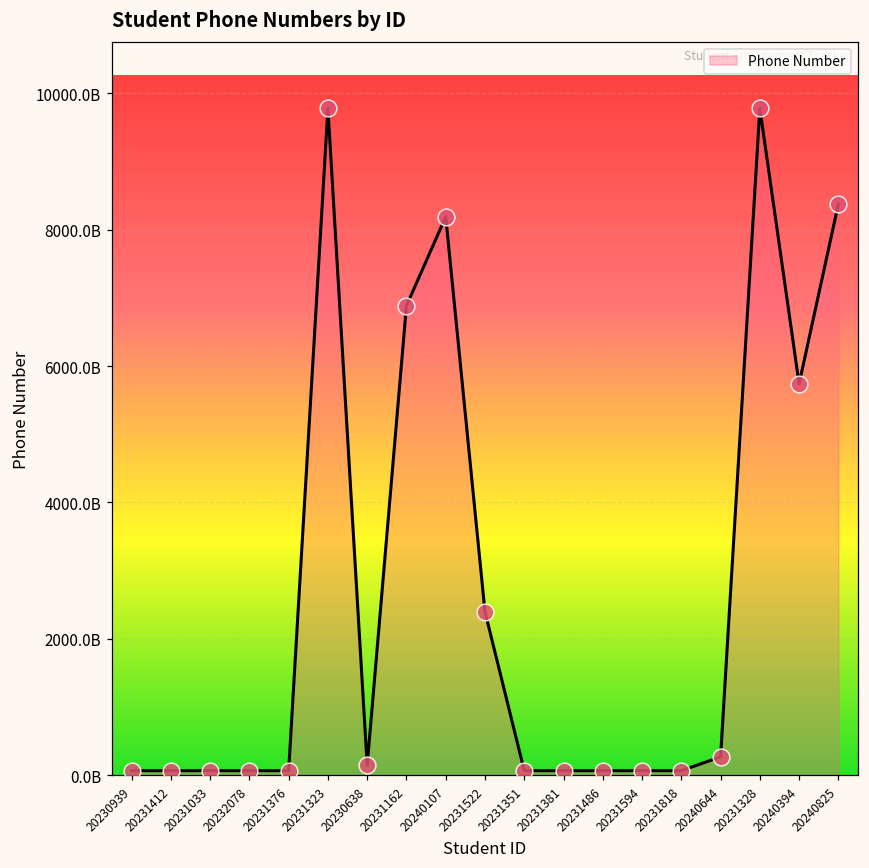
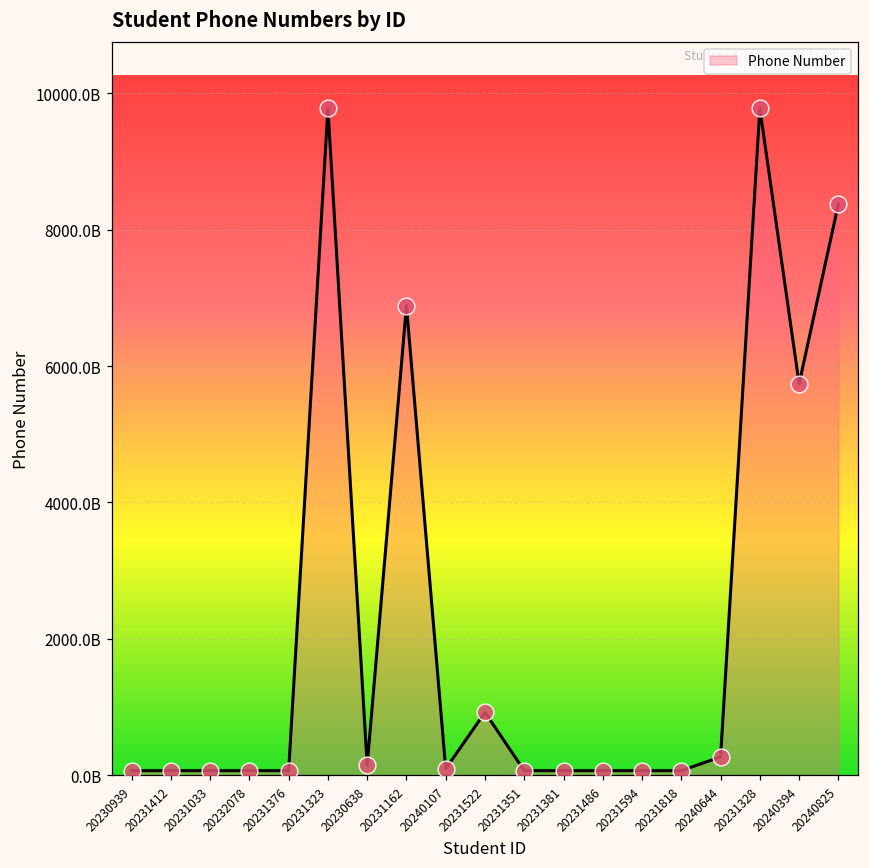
20240107: 8200000000000 -> 100000000000
20231522: 2400000000000 -> 900000000000
